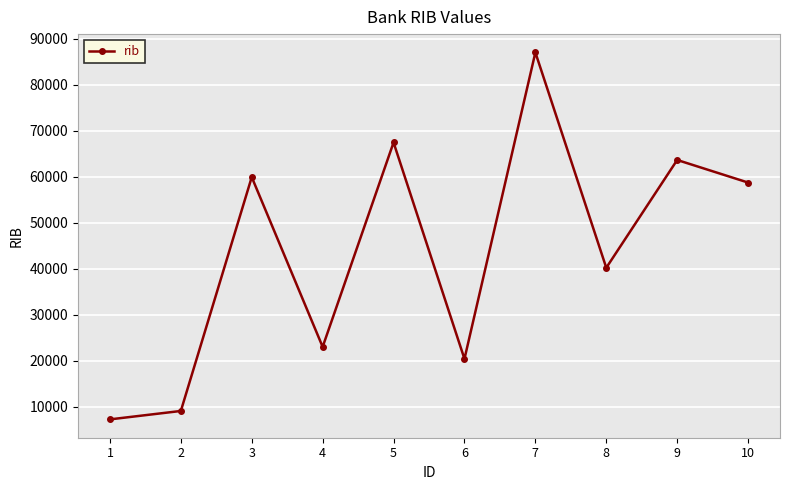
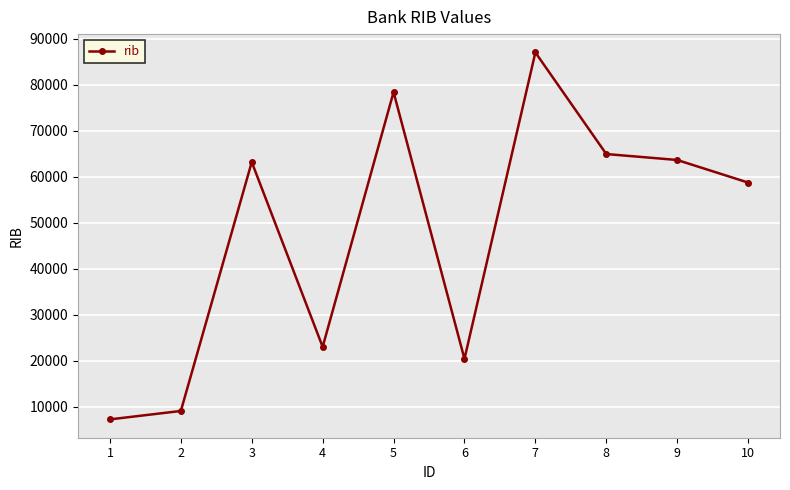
3: 60000 -> 63000
5: 67000 -> 78000
8: 40000 -> 65000
